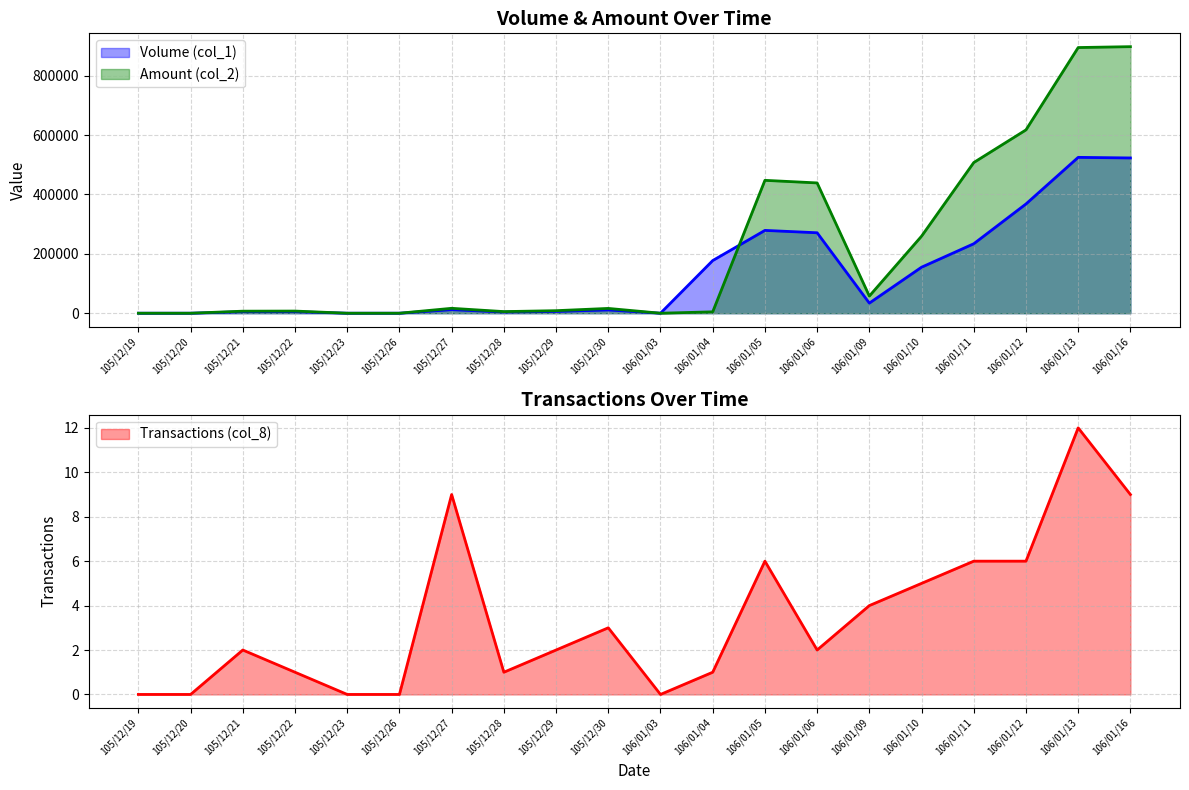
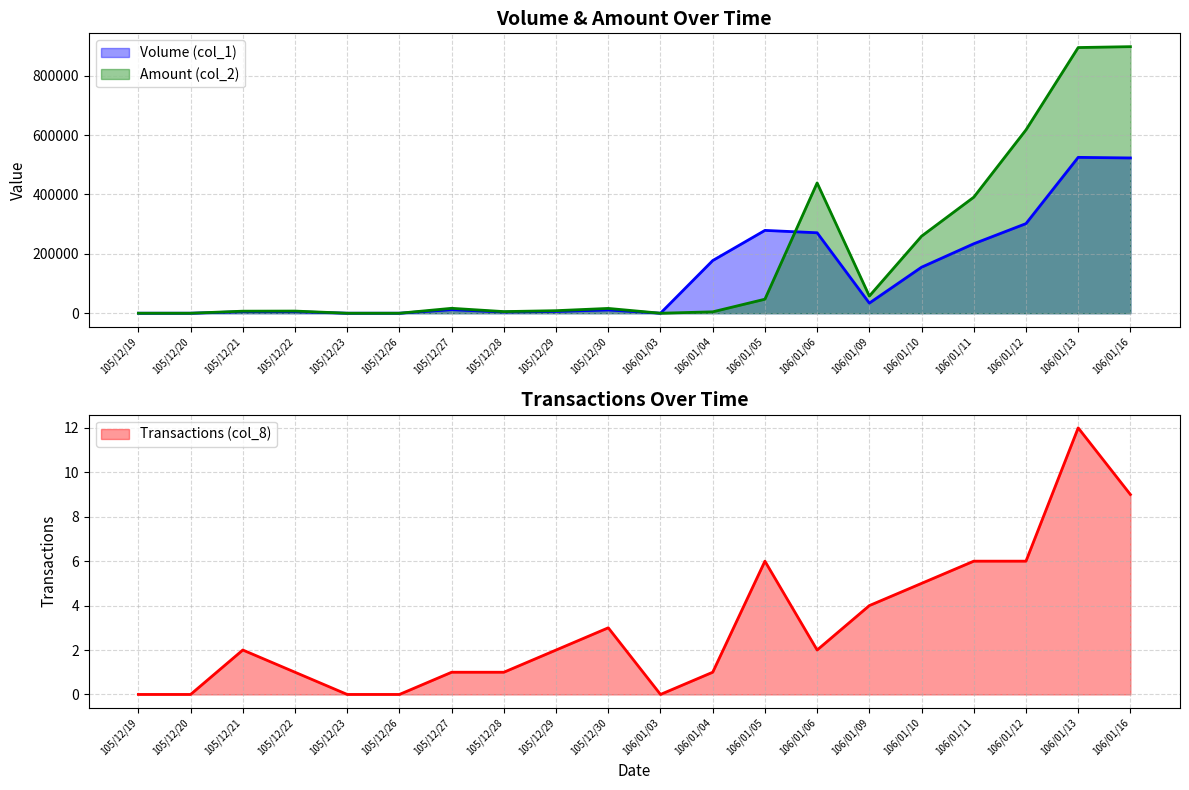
Volume & Amount Over Time, Amount (col_2), 106/01/05: 450000 -> 50000
Volume & Amount Over Time, Amount (col_2), 106/01/11: 510000 -> 390000
Volume & Amount Over Time, Volume (col_1), 106/01/12: 370000 -> 300000
Transactions Over Time, 105/12/27: 9 -> 1
